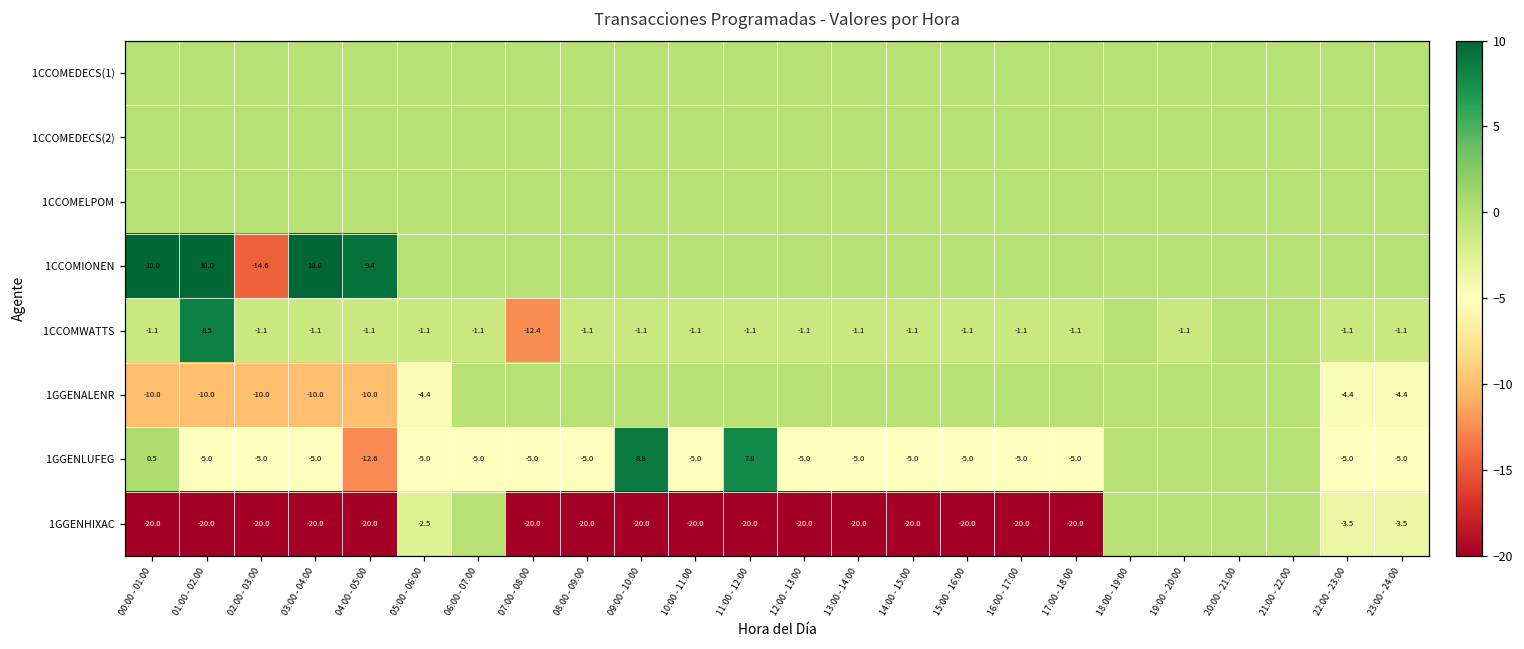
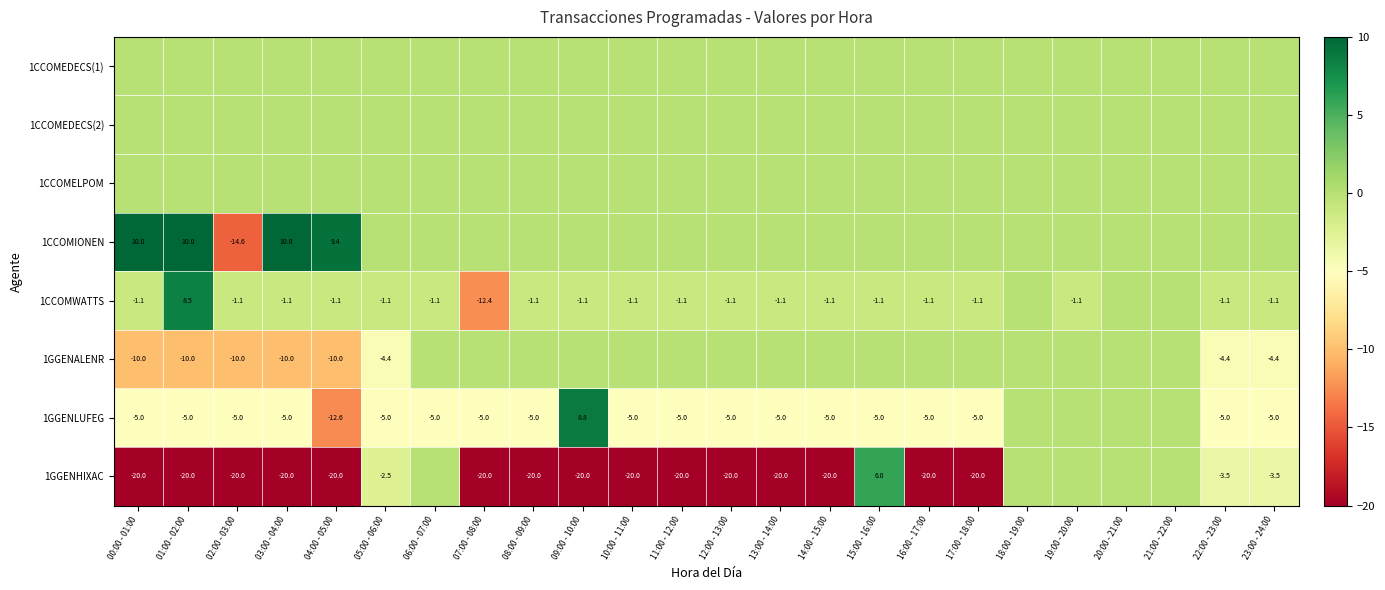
1GGENLUFEG, 00:00 - 01:00: 0.5 -> -5.0
1GGENLUFEG, 11:00 - 12:00: 7.8 -> -5.0
1GGENHIXAC, 15:00 - 16:00: -20.0 -> 6.0
